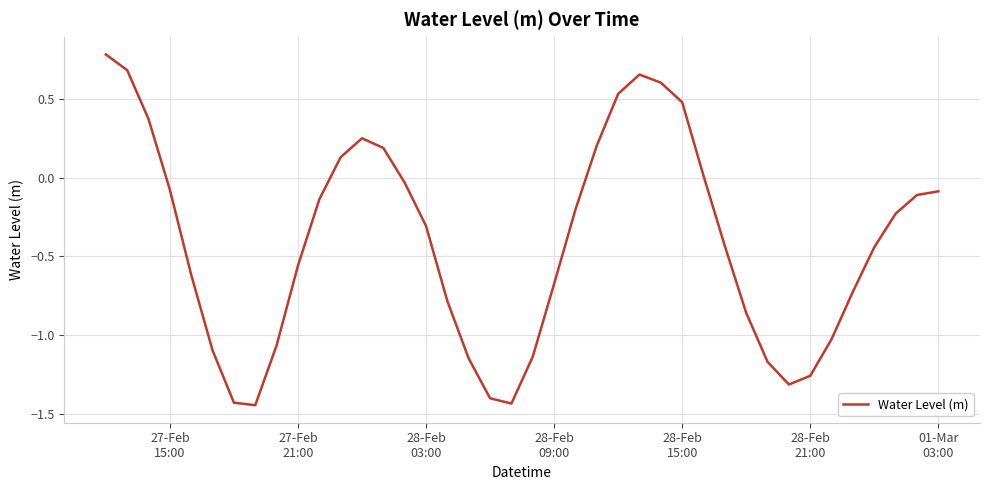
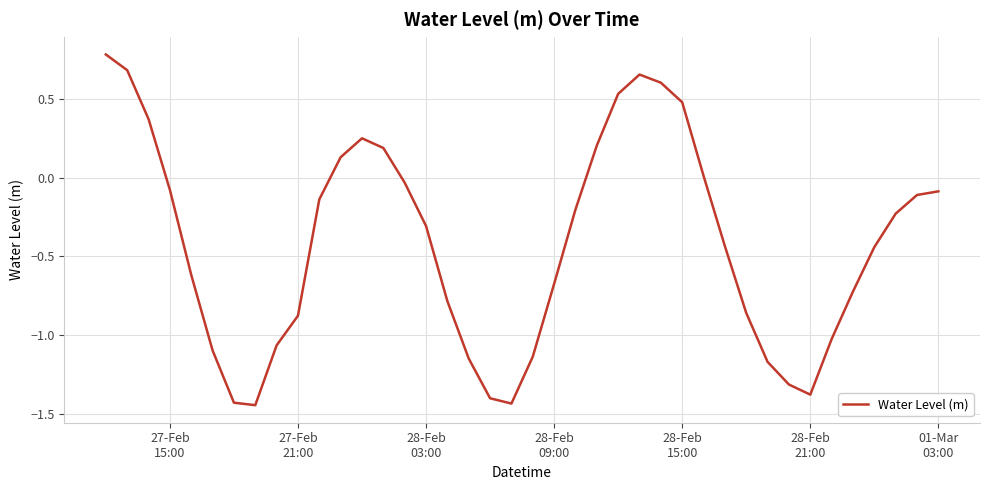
27-Feb 21:00: -0.56 -> -0.88
28-Feb 21:00: -1.26 -> -1.38
